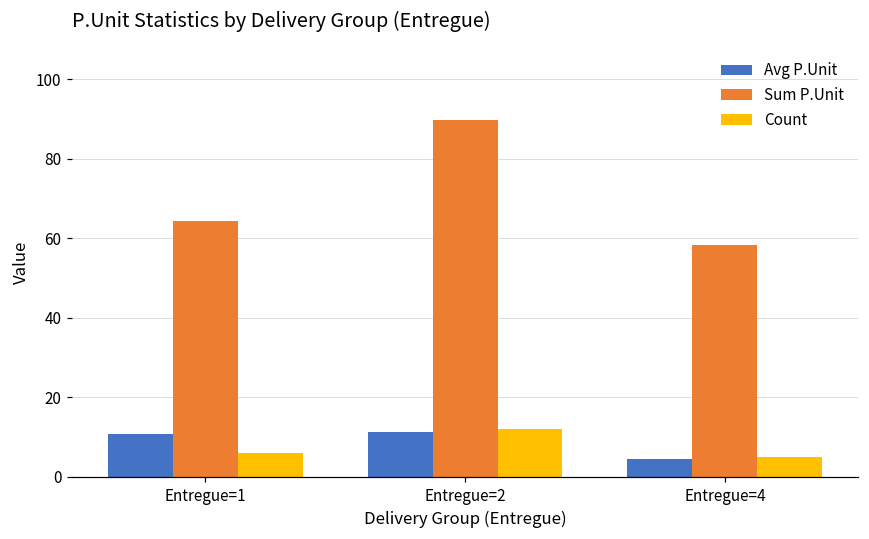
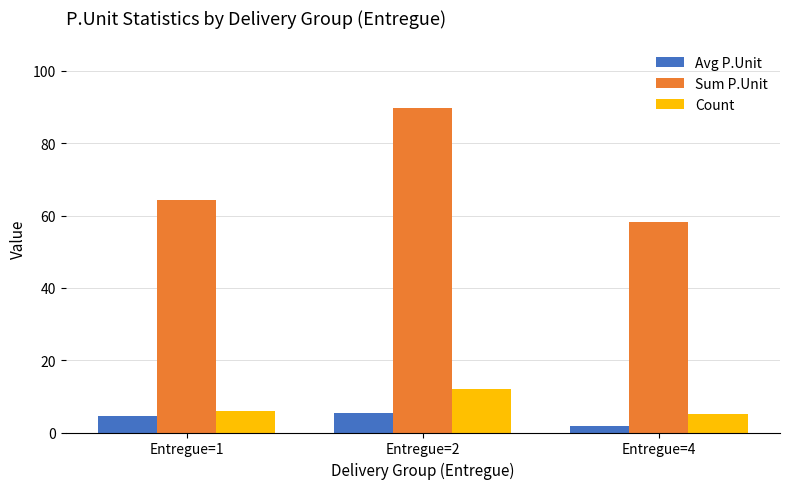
Avg P.Unit, Entregue=1: 11 -> 5
Avg P.Unit, Entregue=2: 11 -> 5
Avg P.Unit, Entregue=4: 4 -> 2
